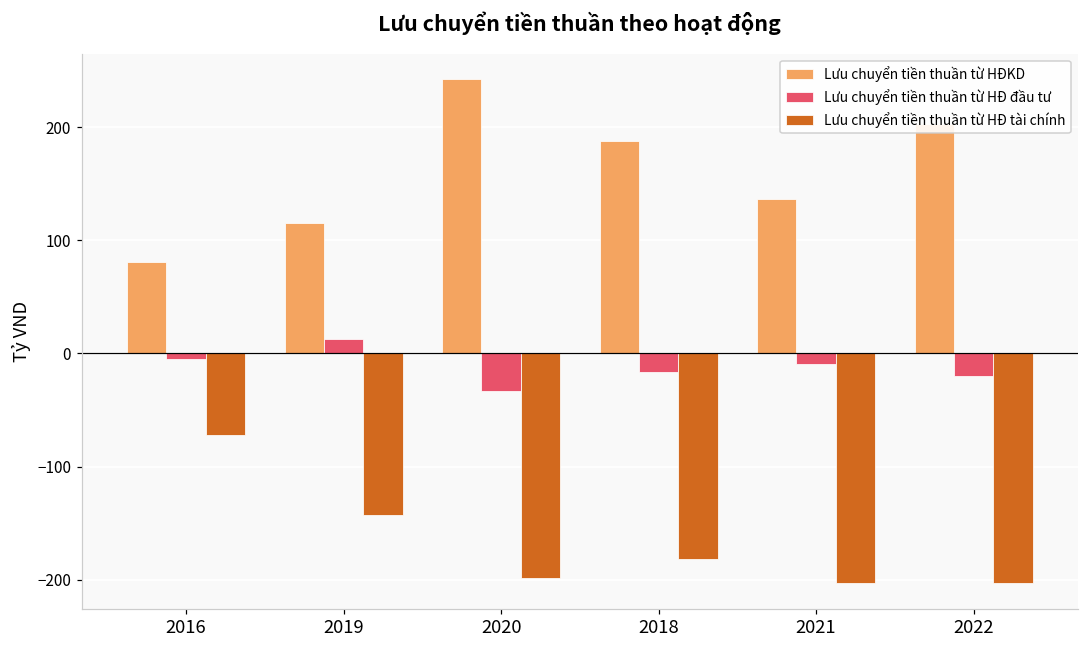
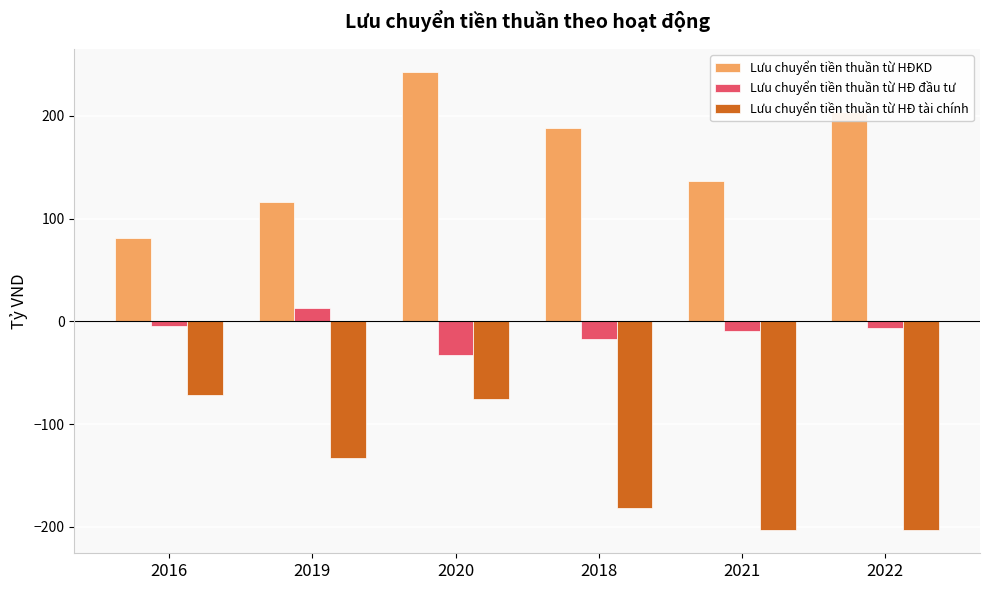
Lưu chuyển tiền thuần từ HĐ tài chính, 2019: -143 -> -133
Lưu chuyển tiền thuần từ HĐ tài chính, 2020: -198 -> -75
Lưu chuyển tiền thuần từ HĐ đầu tư, 2022: -20 -> -7
